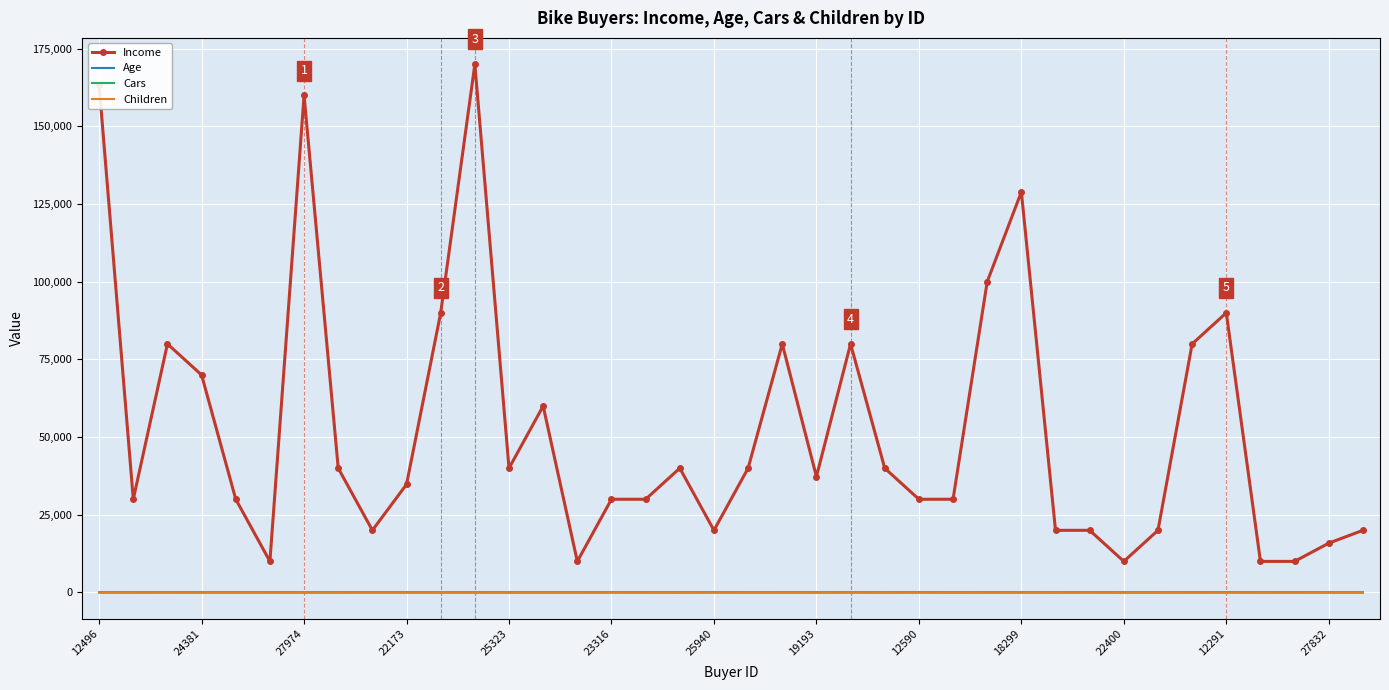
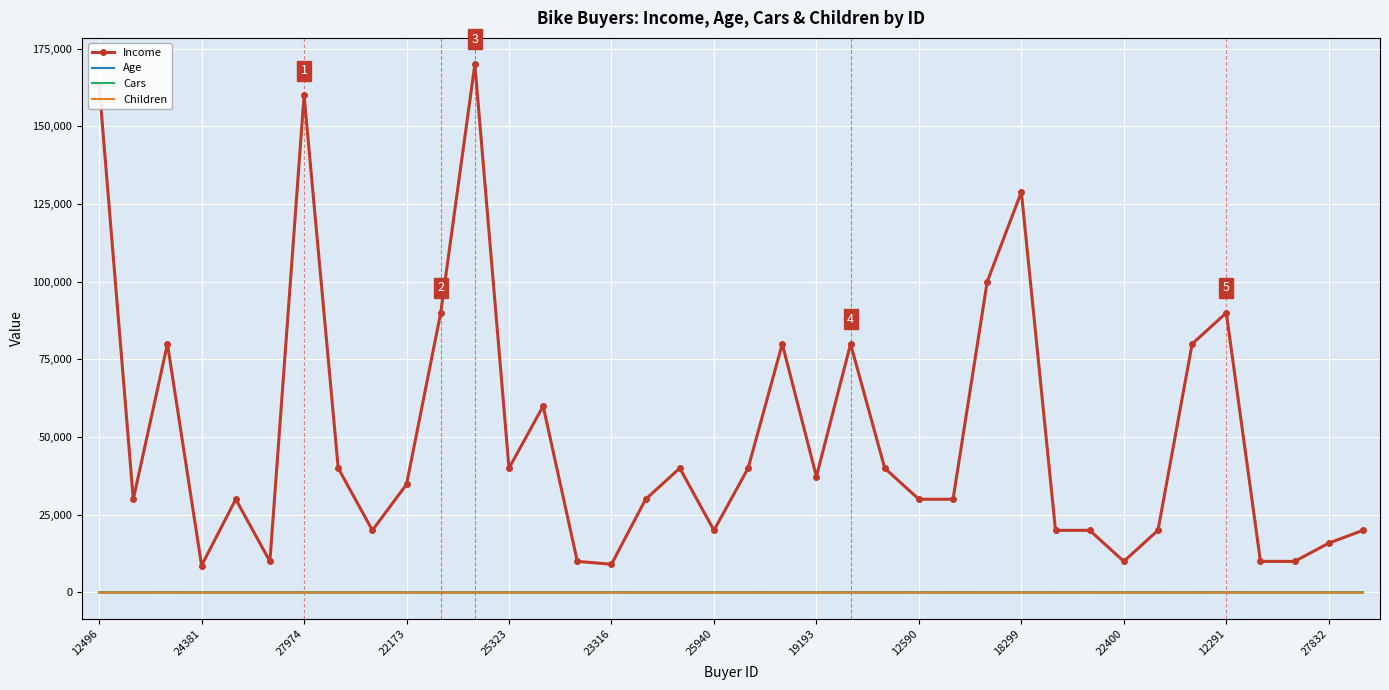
Income, 24381: 70,000 -> 9,000
Income, 23316: 30,000 -> 9,000
